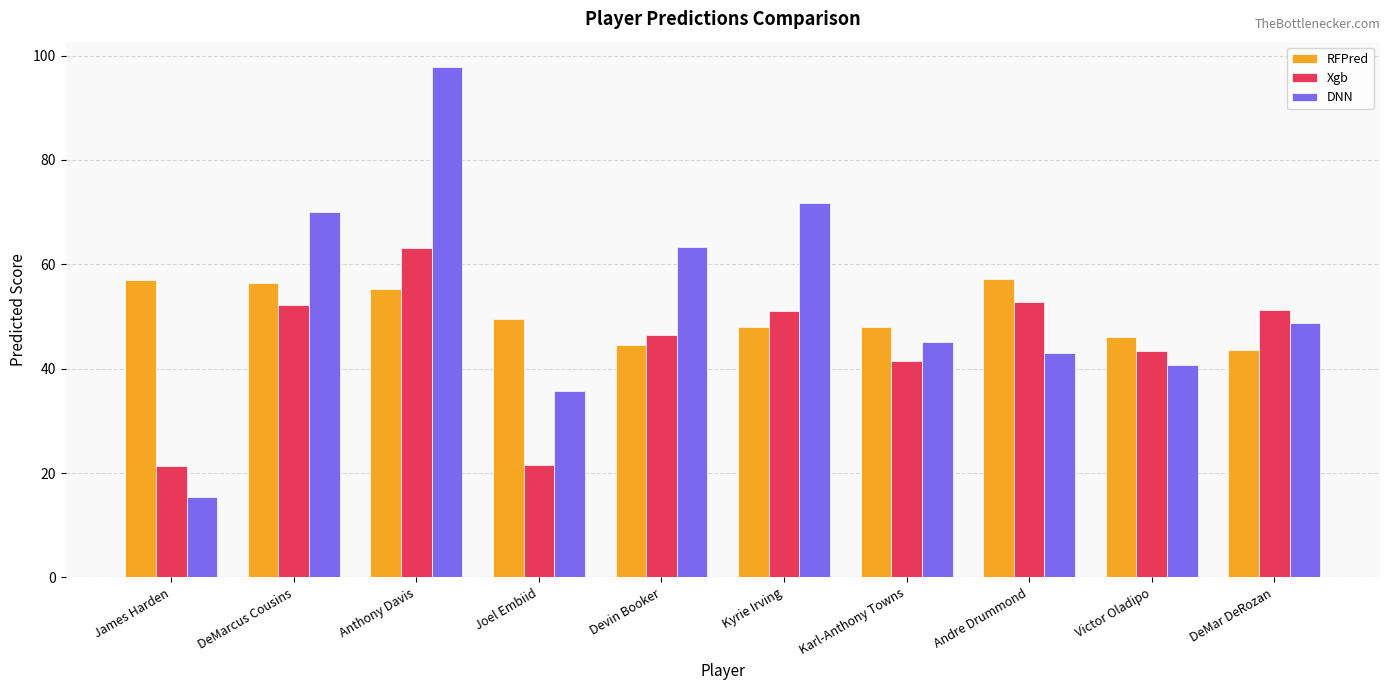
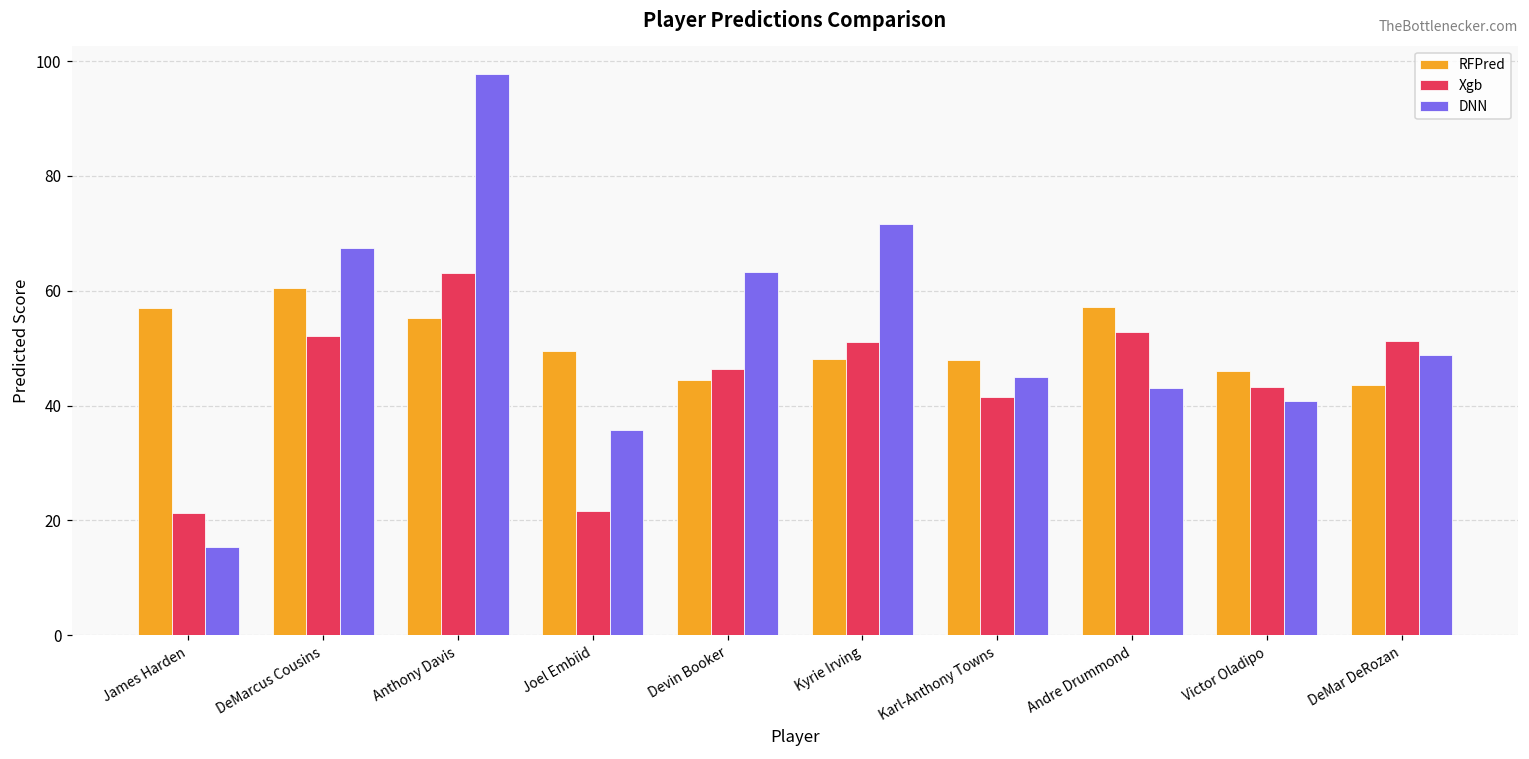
RFPred, DeMarcus Cousins: 56 -> 61
DNN, DeMarcus Cousins: 70 -> 67
